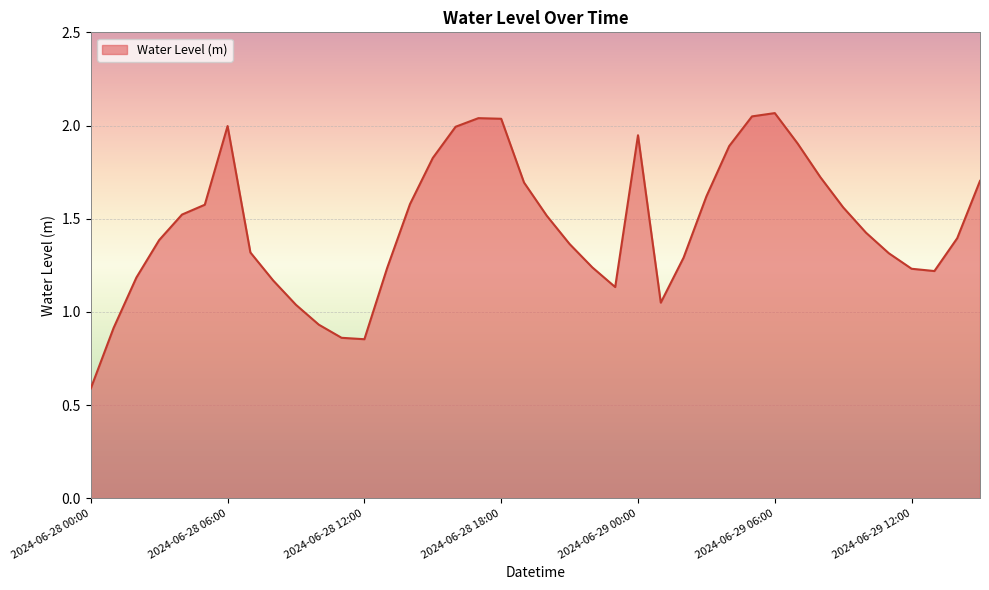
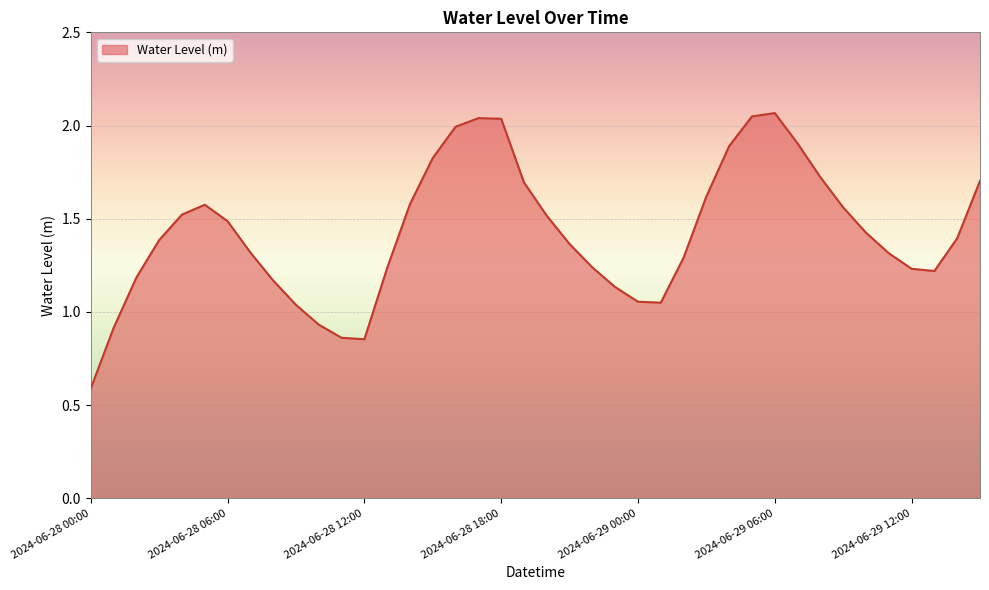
2024-06-28 06:00: 2.00 -> 1.49
2024-06-29 00:00: 1.95 -> 1.05
